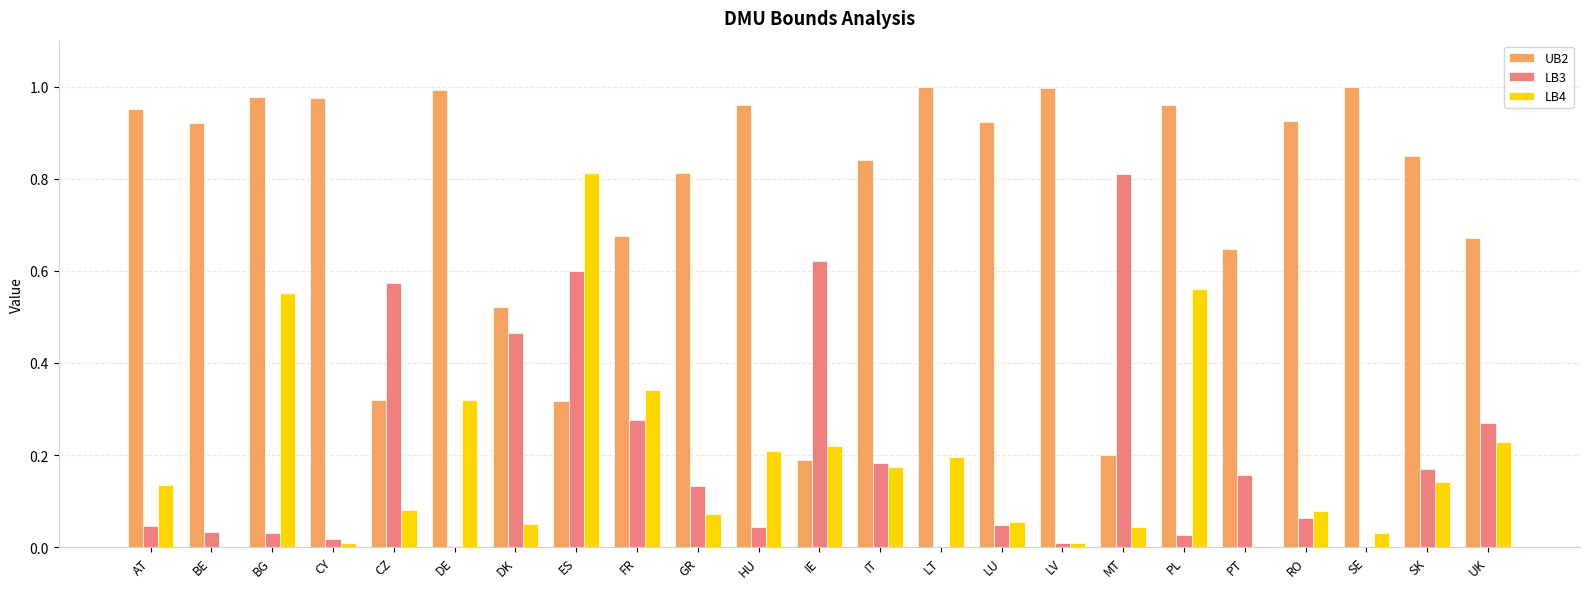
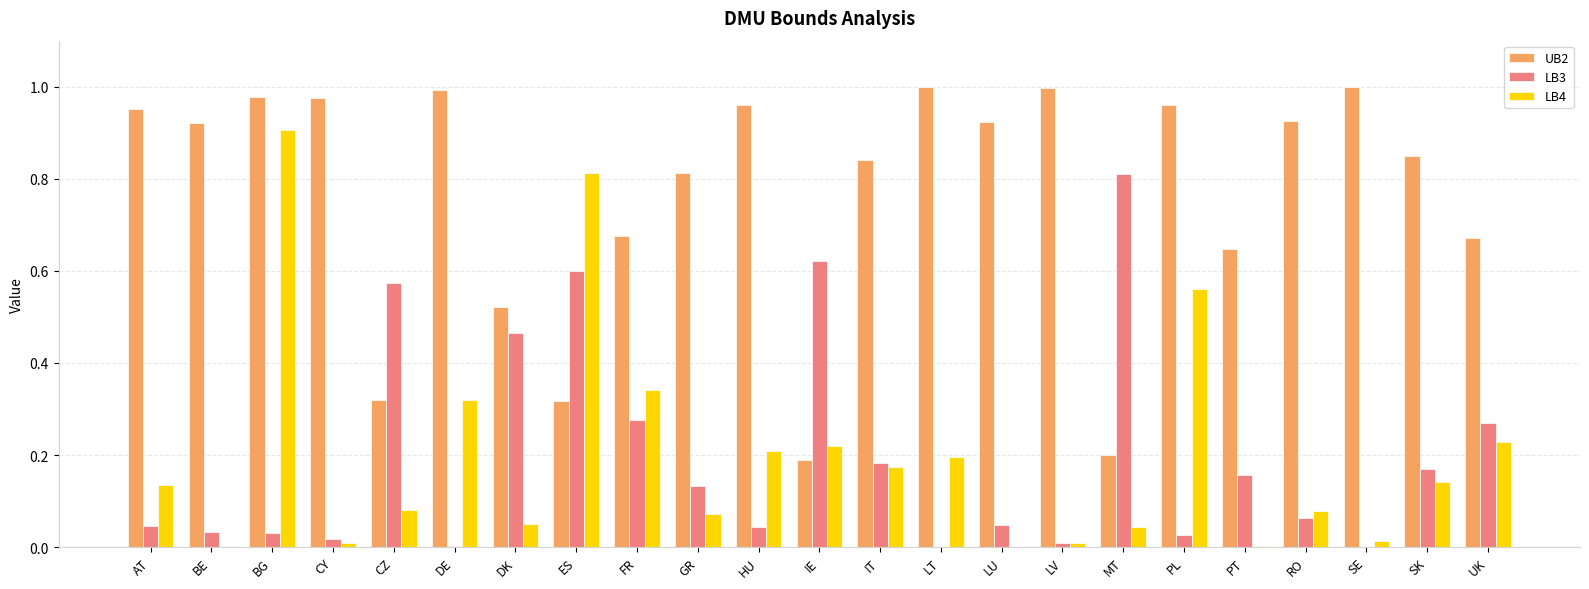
LB4, BG: 0.55 -> 0.91
LB4, LU: 0.05 -> 0.00
LB4, SE: 0.03 -> 0.01
